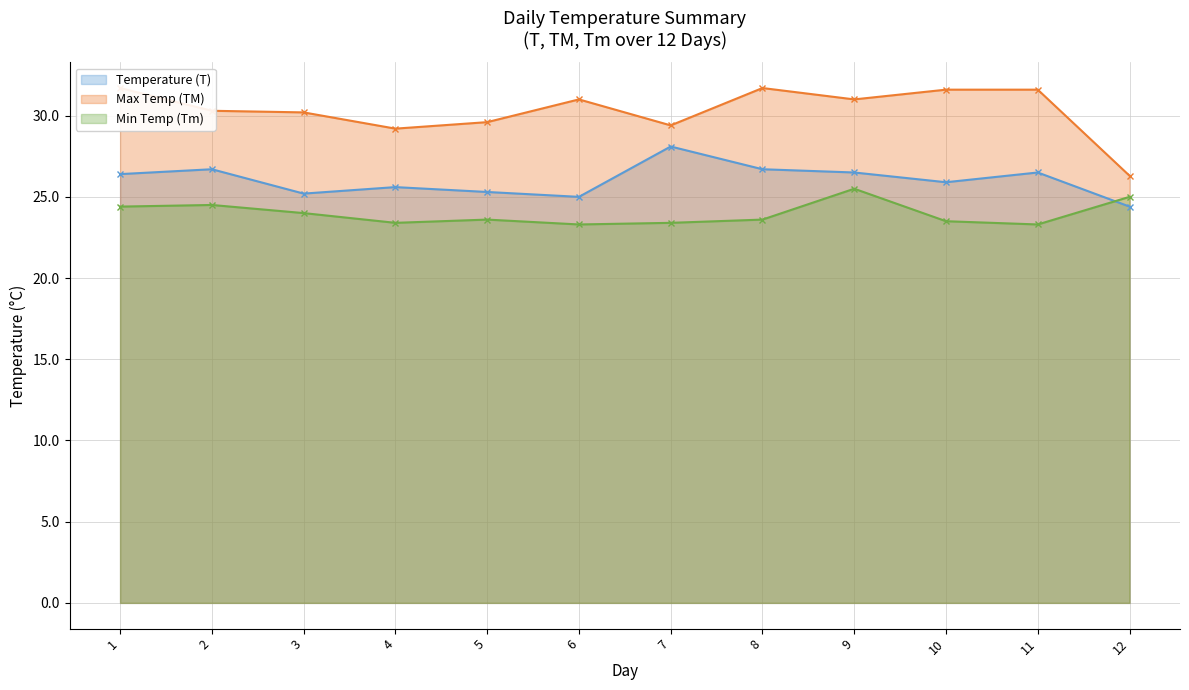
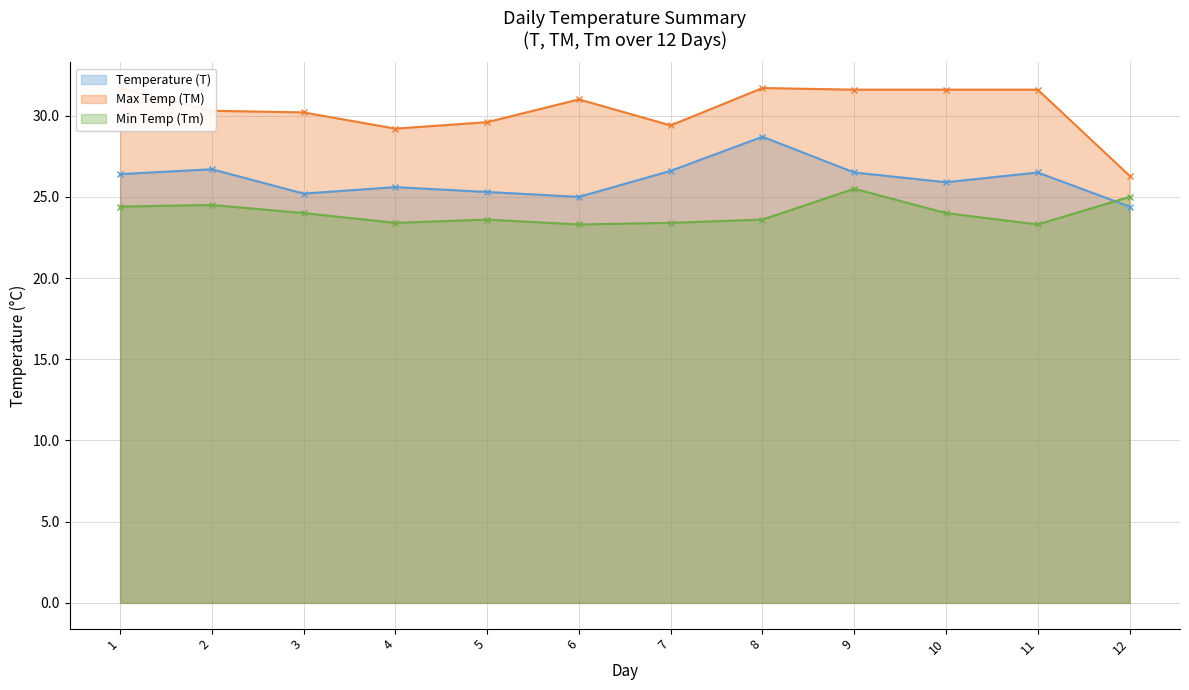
Temperature (T), 7: 28.1 -> 26.6
Temperature (T), 8: 26.7 -> 28.7
Max Temp (TM), 9: 31.0 -> 31.6
Min Temp (Tm), 10: 23.5 -> 24.0
